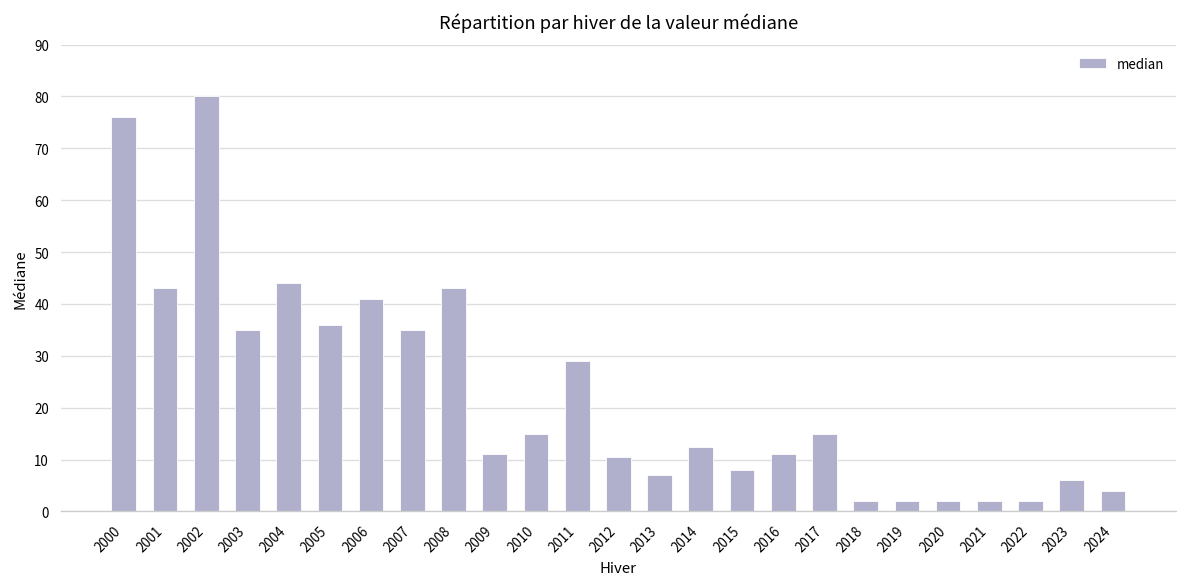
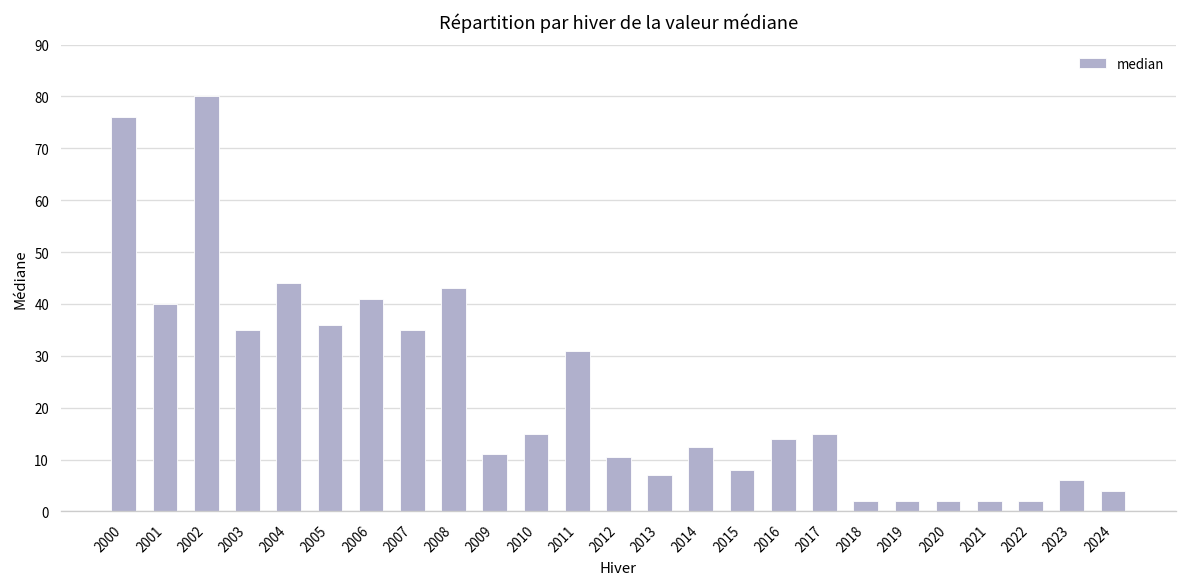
2001: 43 -> 40
2011: 29 -> 31
2016: 11 -> 14
